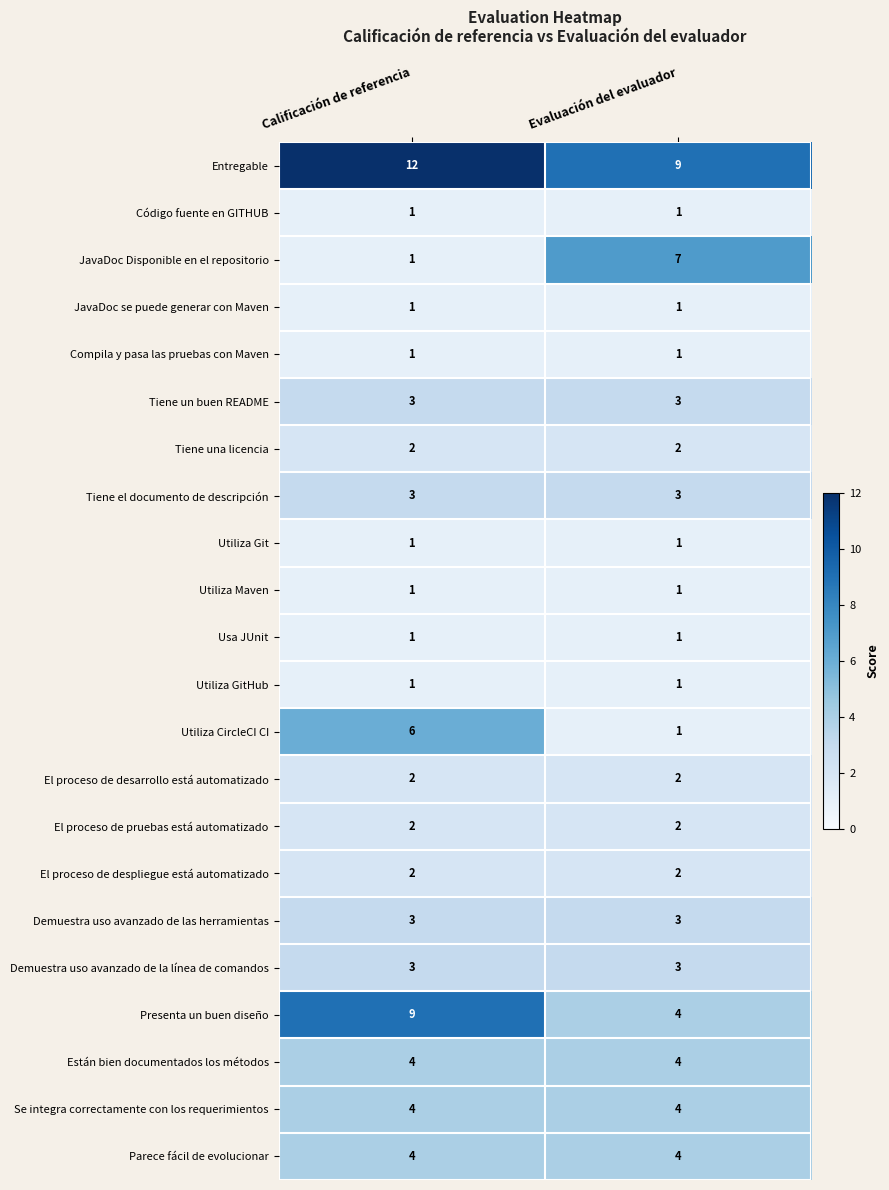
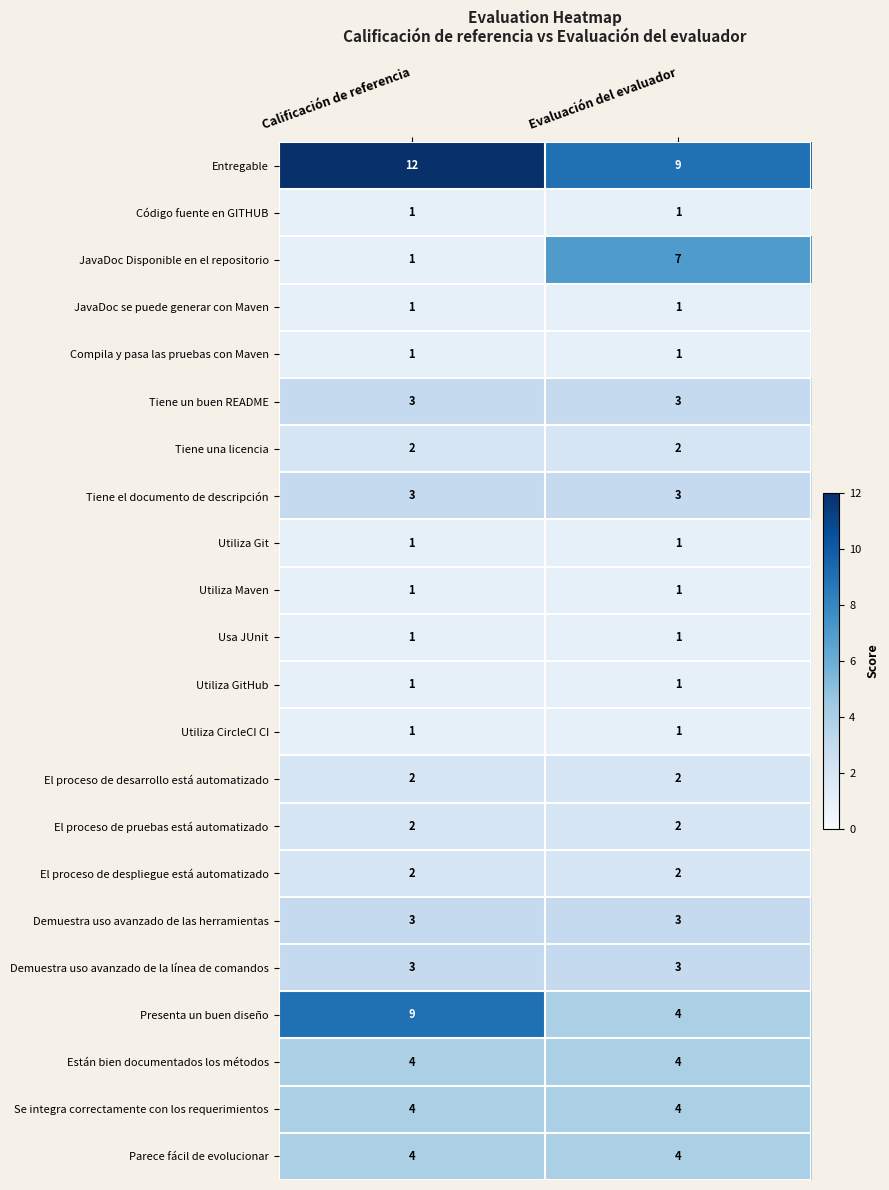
Utiliza CircleCI CI, Calificación de referencia: 6 -> 1
